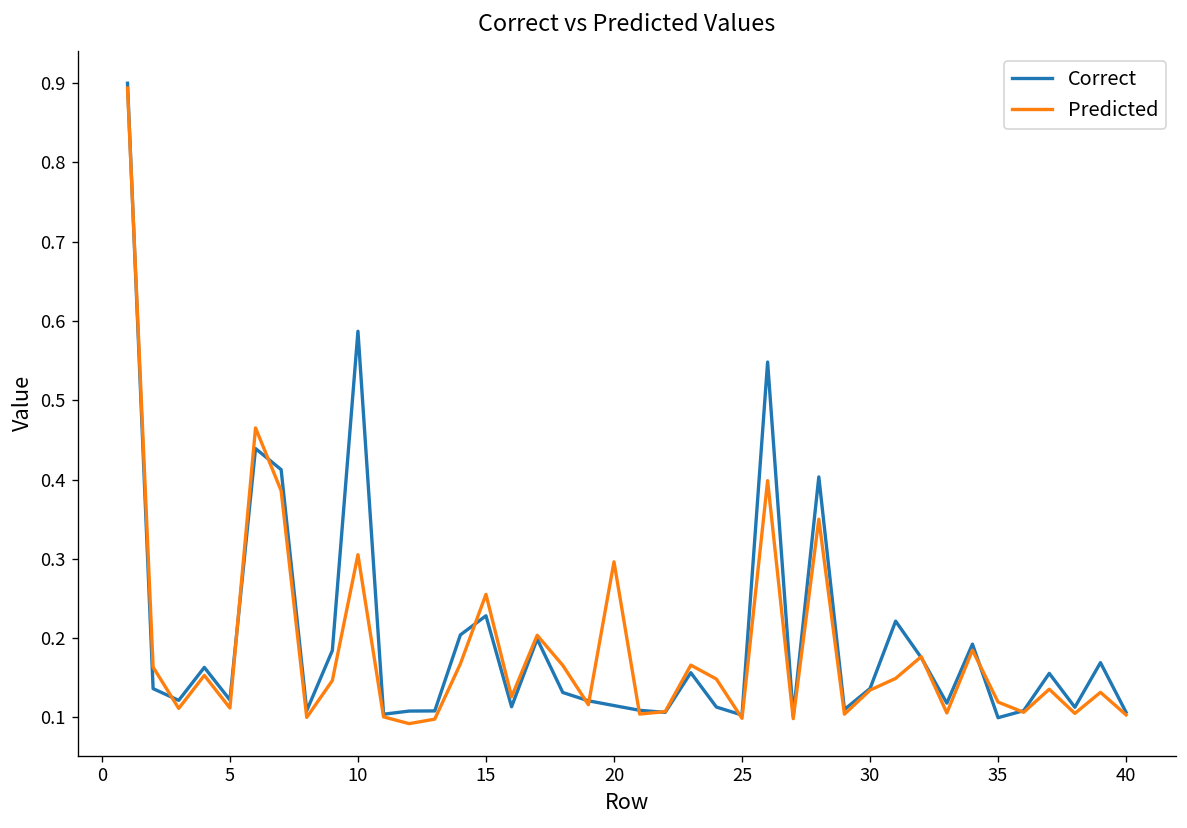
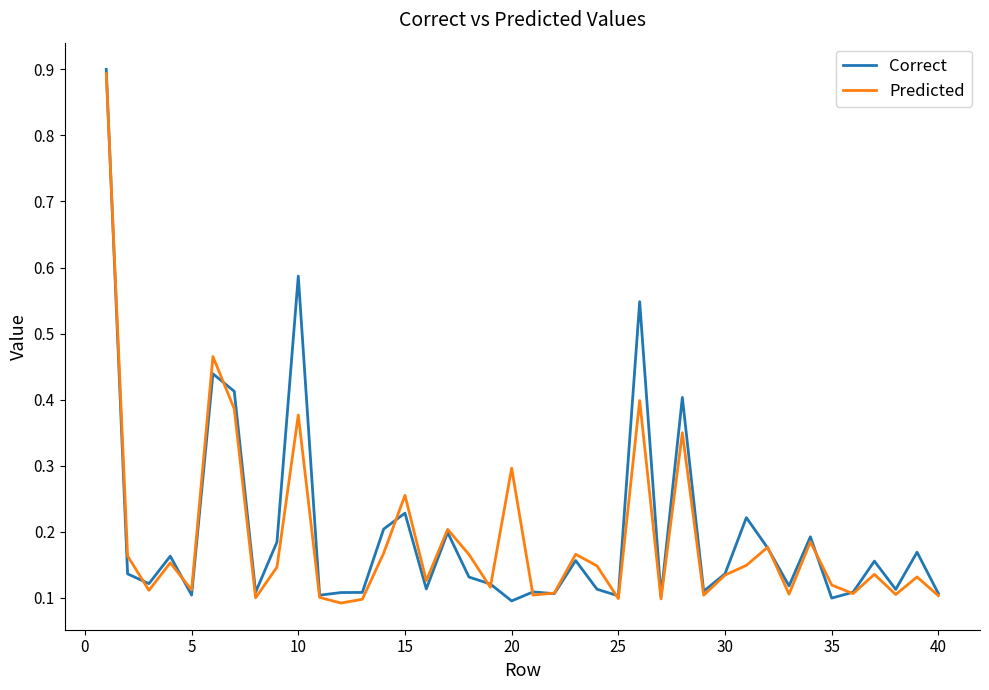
Correct, 5: 0.12 -> 0.10
Predicted, 10: 0.31 -> 0.38
Correct, 20: 0.11 -> 0.10
